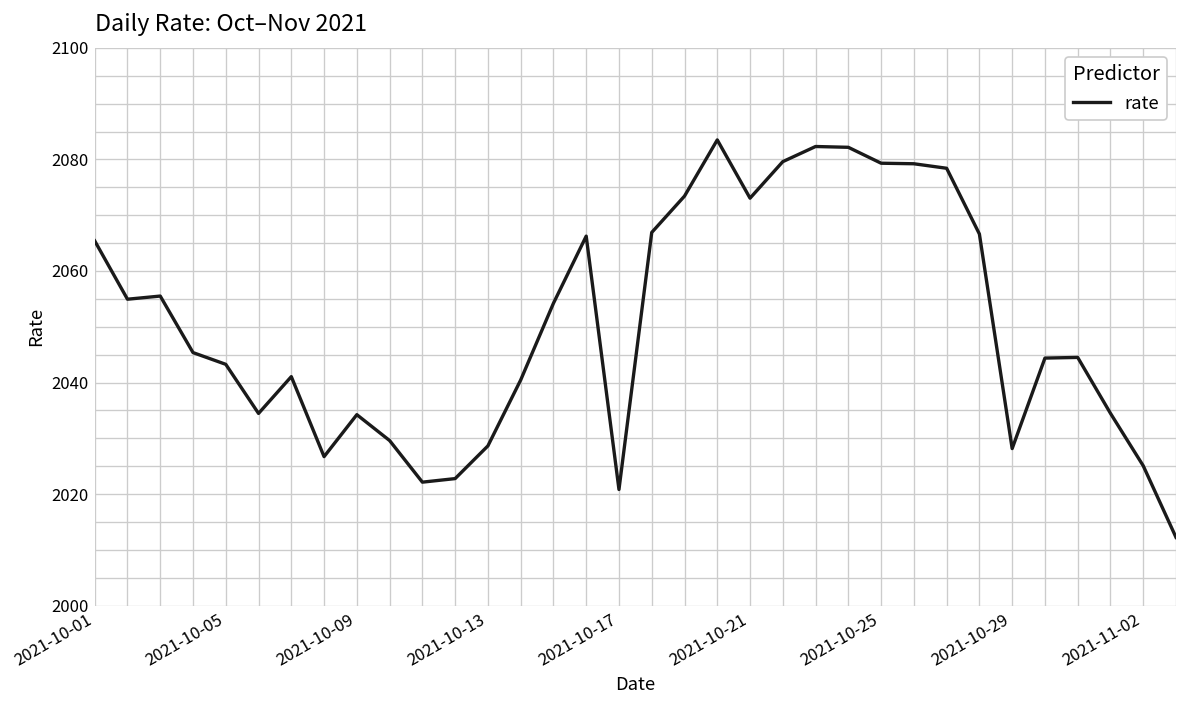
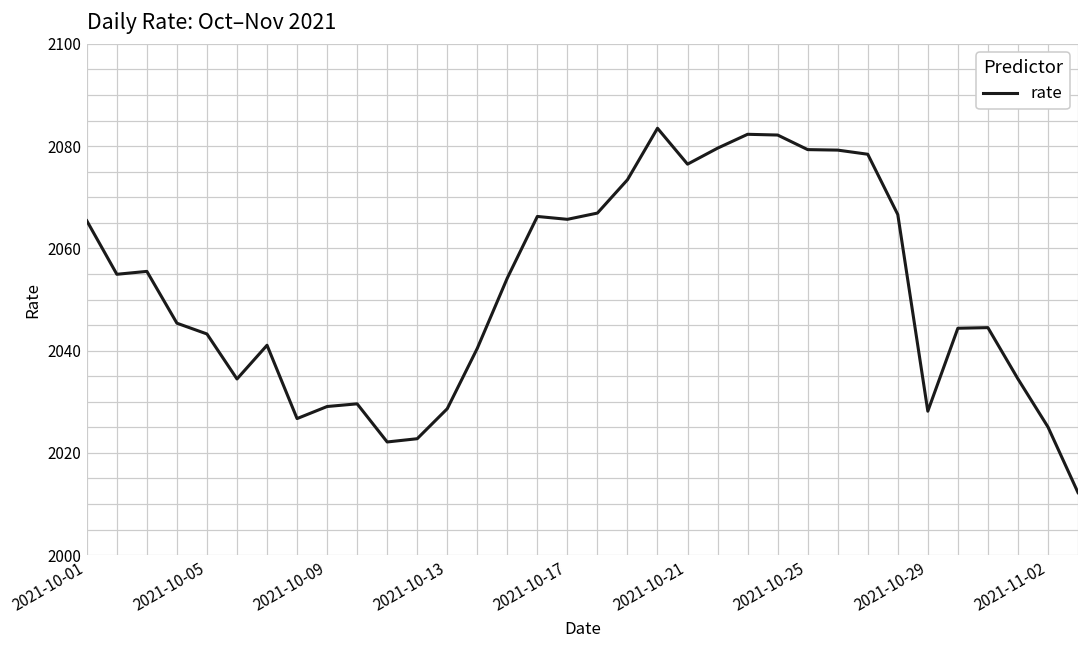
2021-10-09: 2034 -> 2029
2021-10-17: 2021 -> 2066
2021-10-21: 2073 -> 2076
